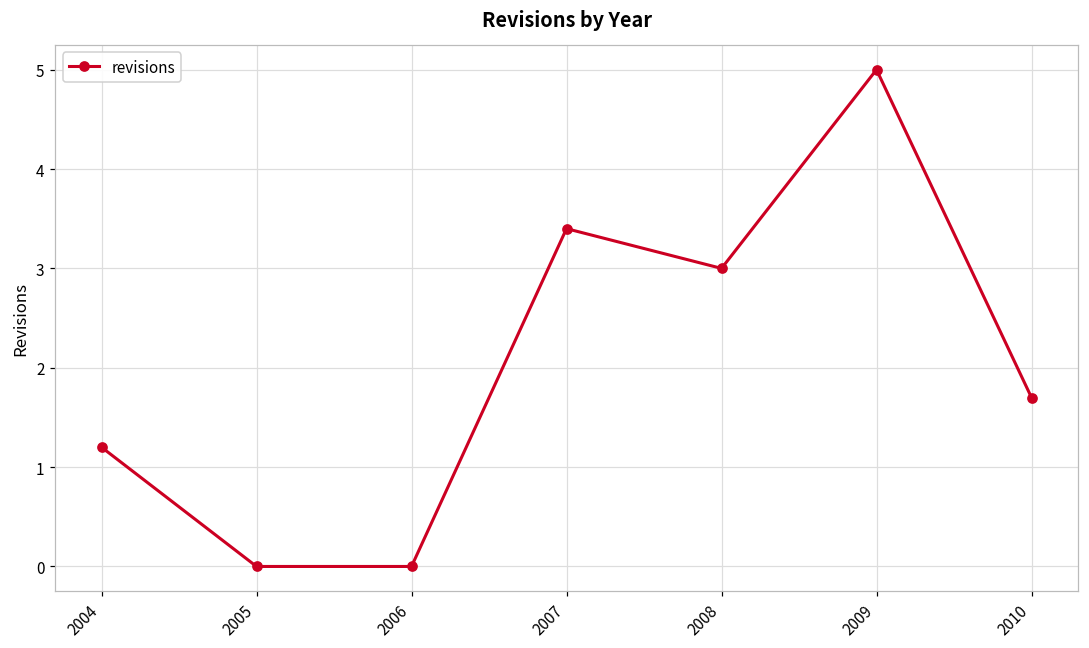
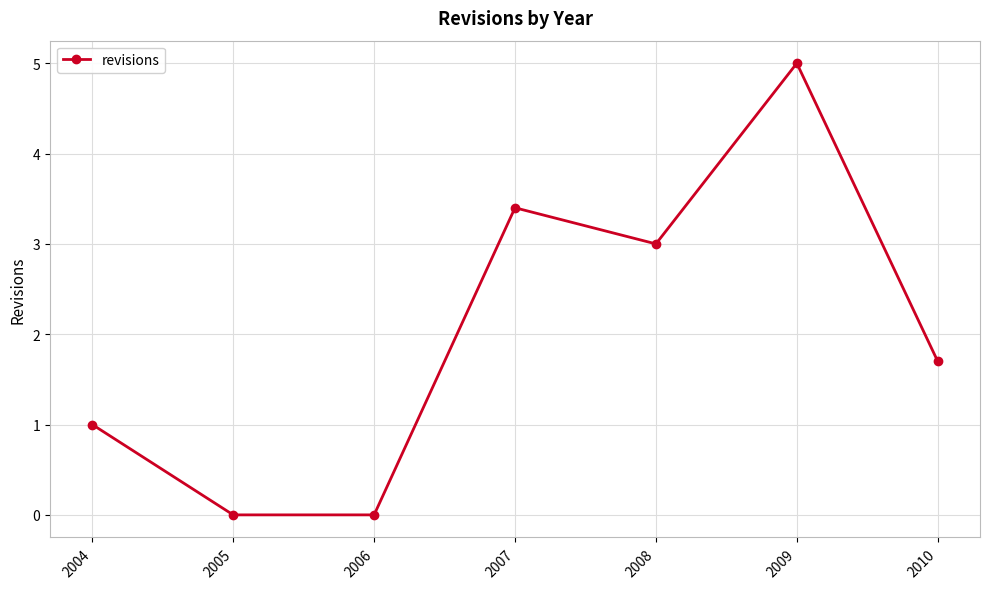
2004: 1.2 -> 1.0
